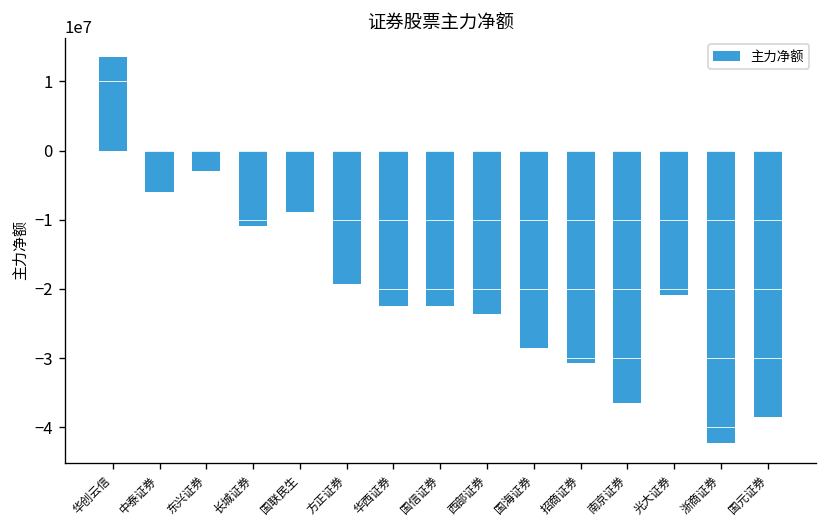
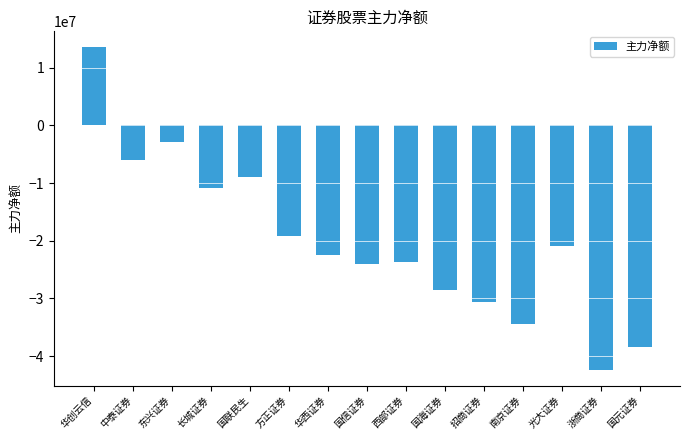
国信证券: -22000000 -> -24000000
南京证券: -37000000 -> -34000000
